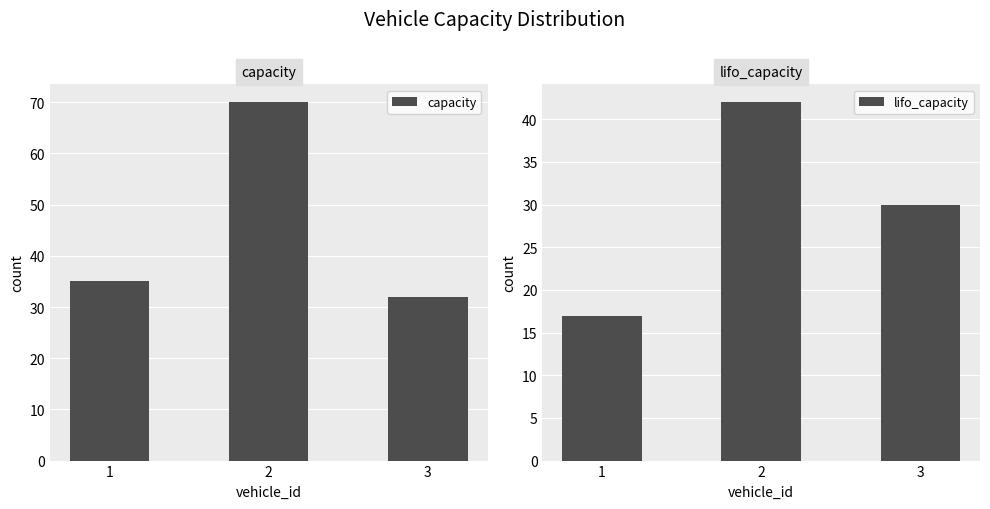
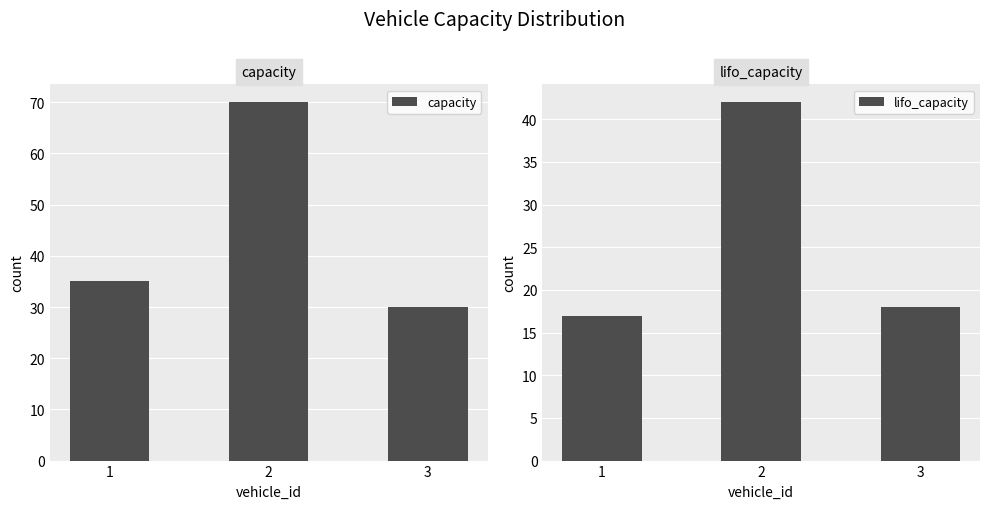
capacity, 3: 32 -> 30
lifo_capacity, 3: 30 -> 18
